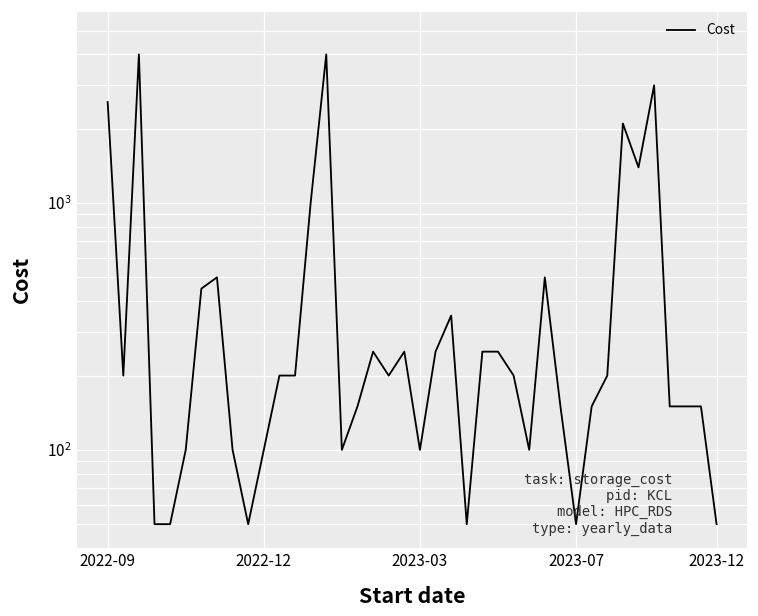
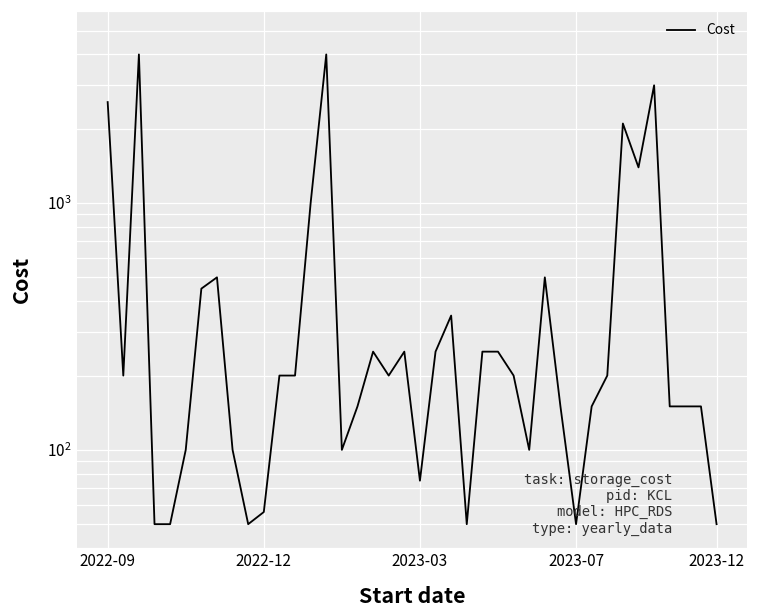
2022-12: 100 -> 56
2023-03: 100 -> 75
